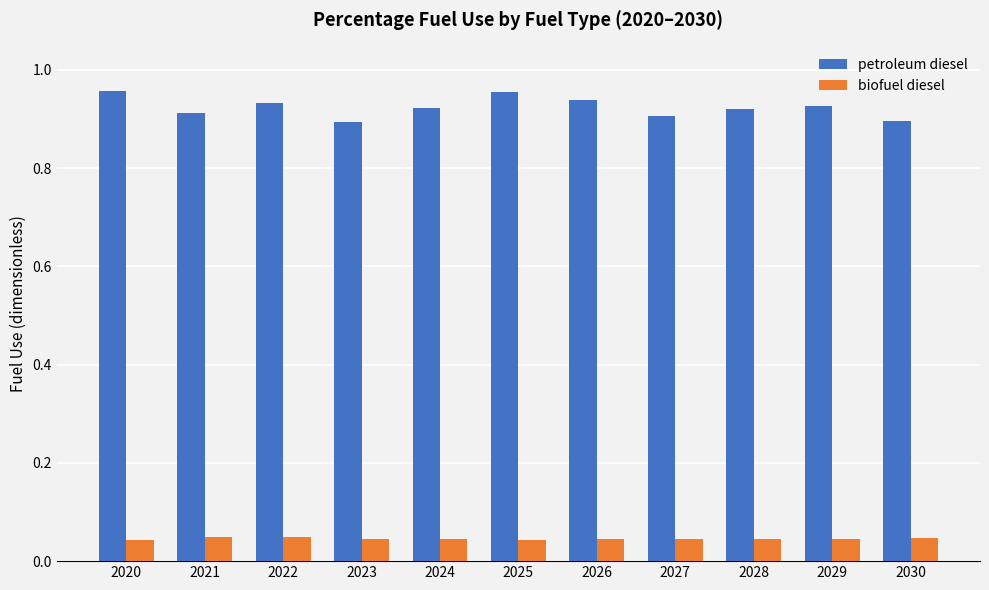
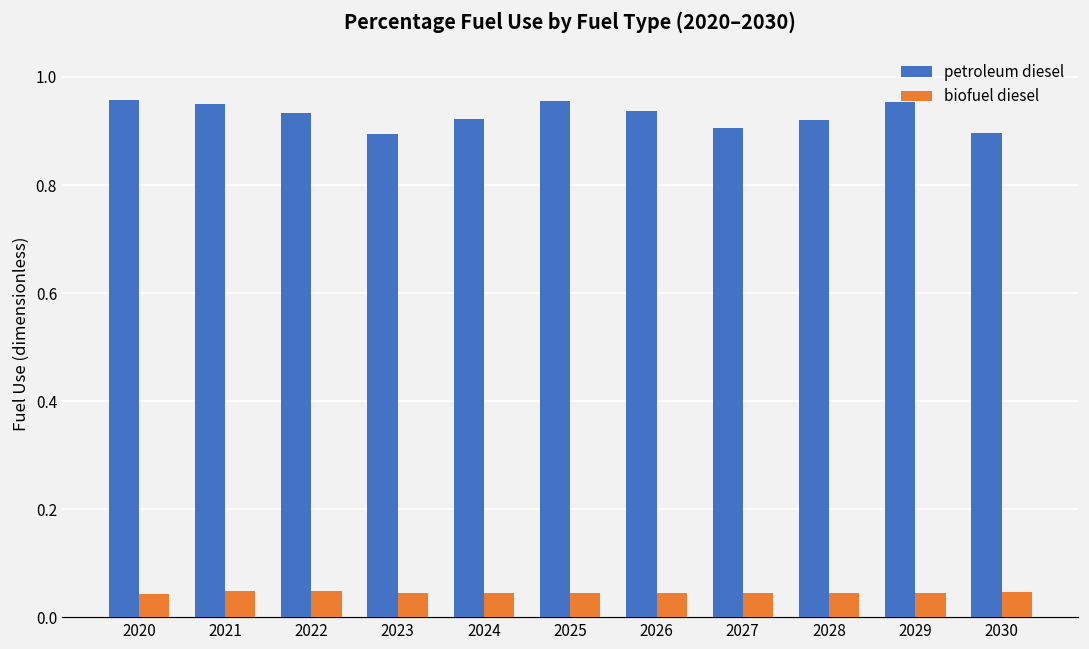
petroleum diesel, 2021: 0.91 -> 0.95
petroleum diesel, 2029: 0.93 -> 0.95
